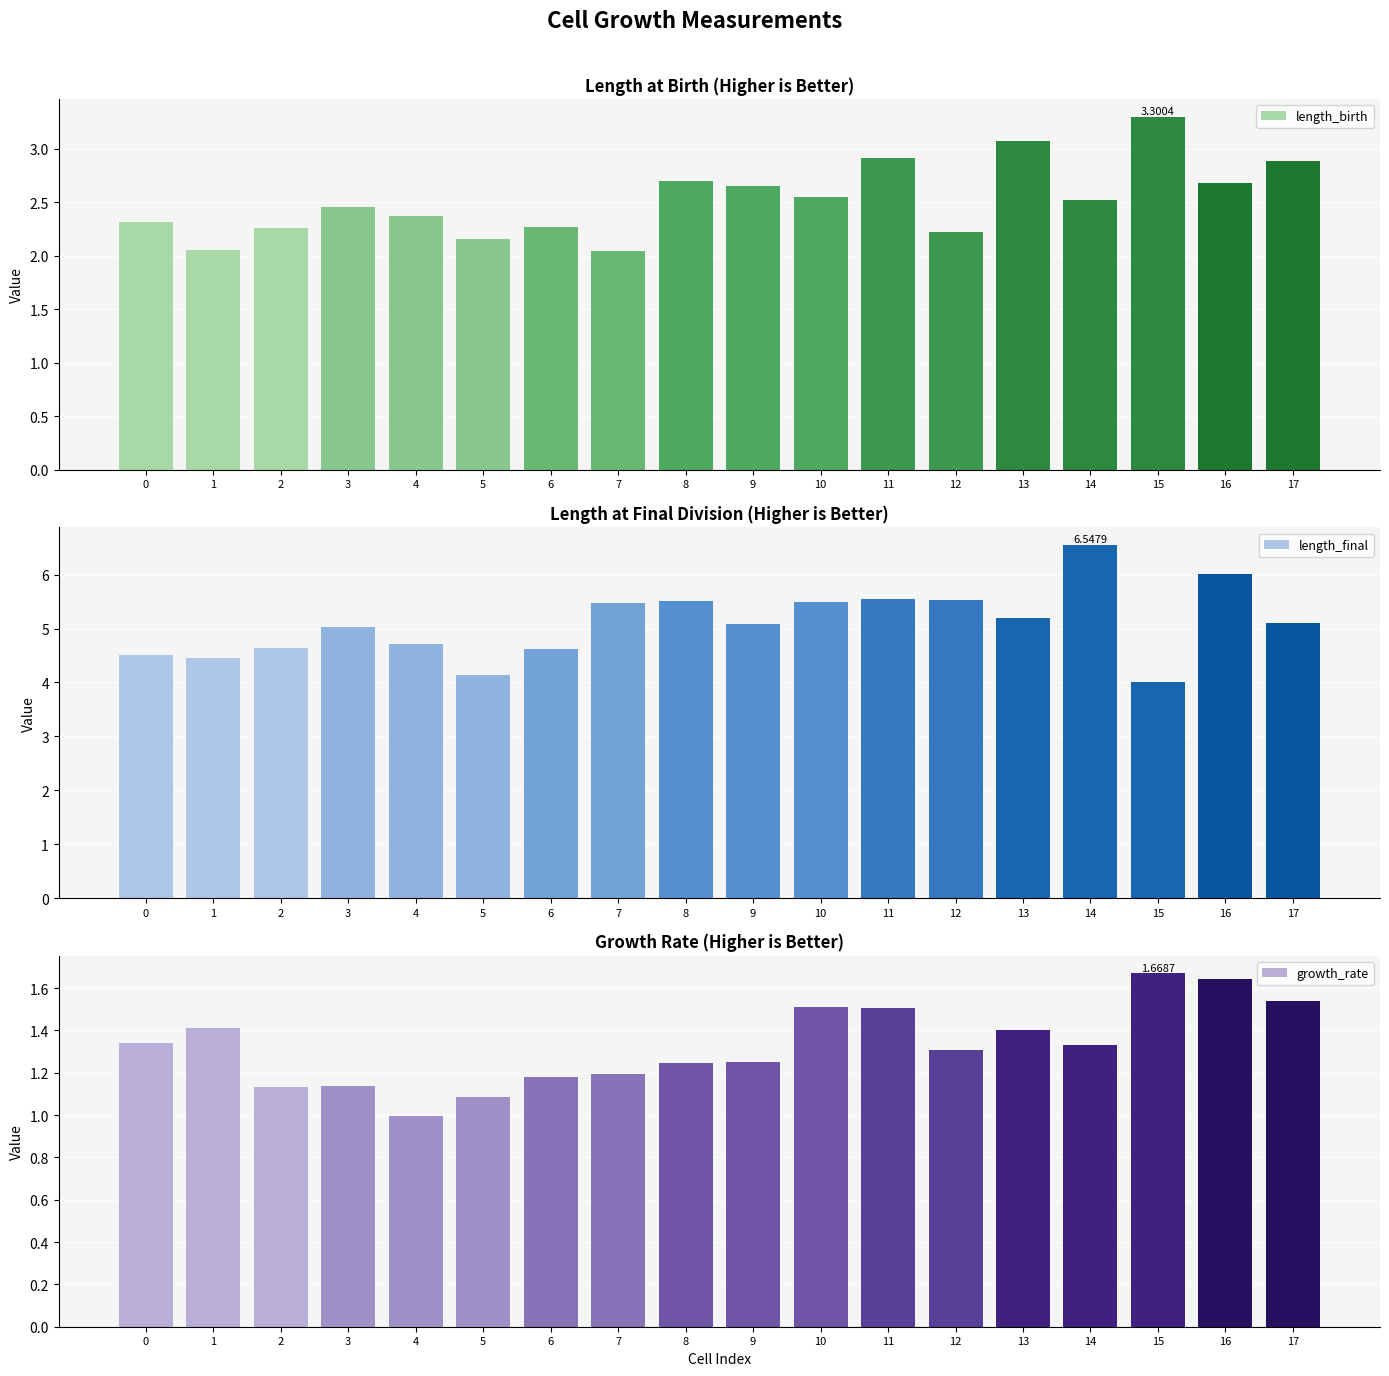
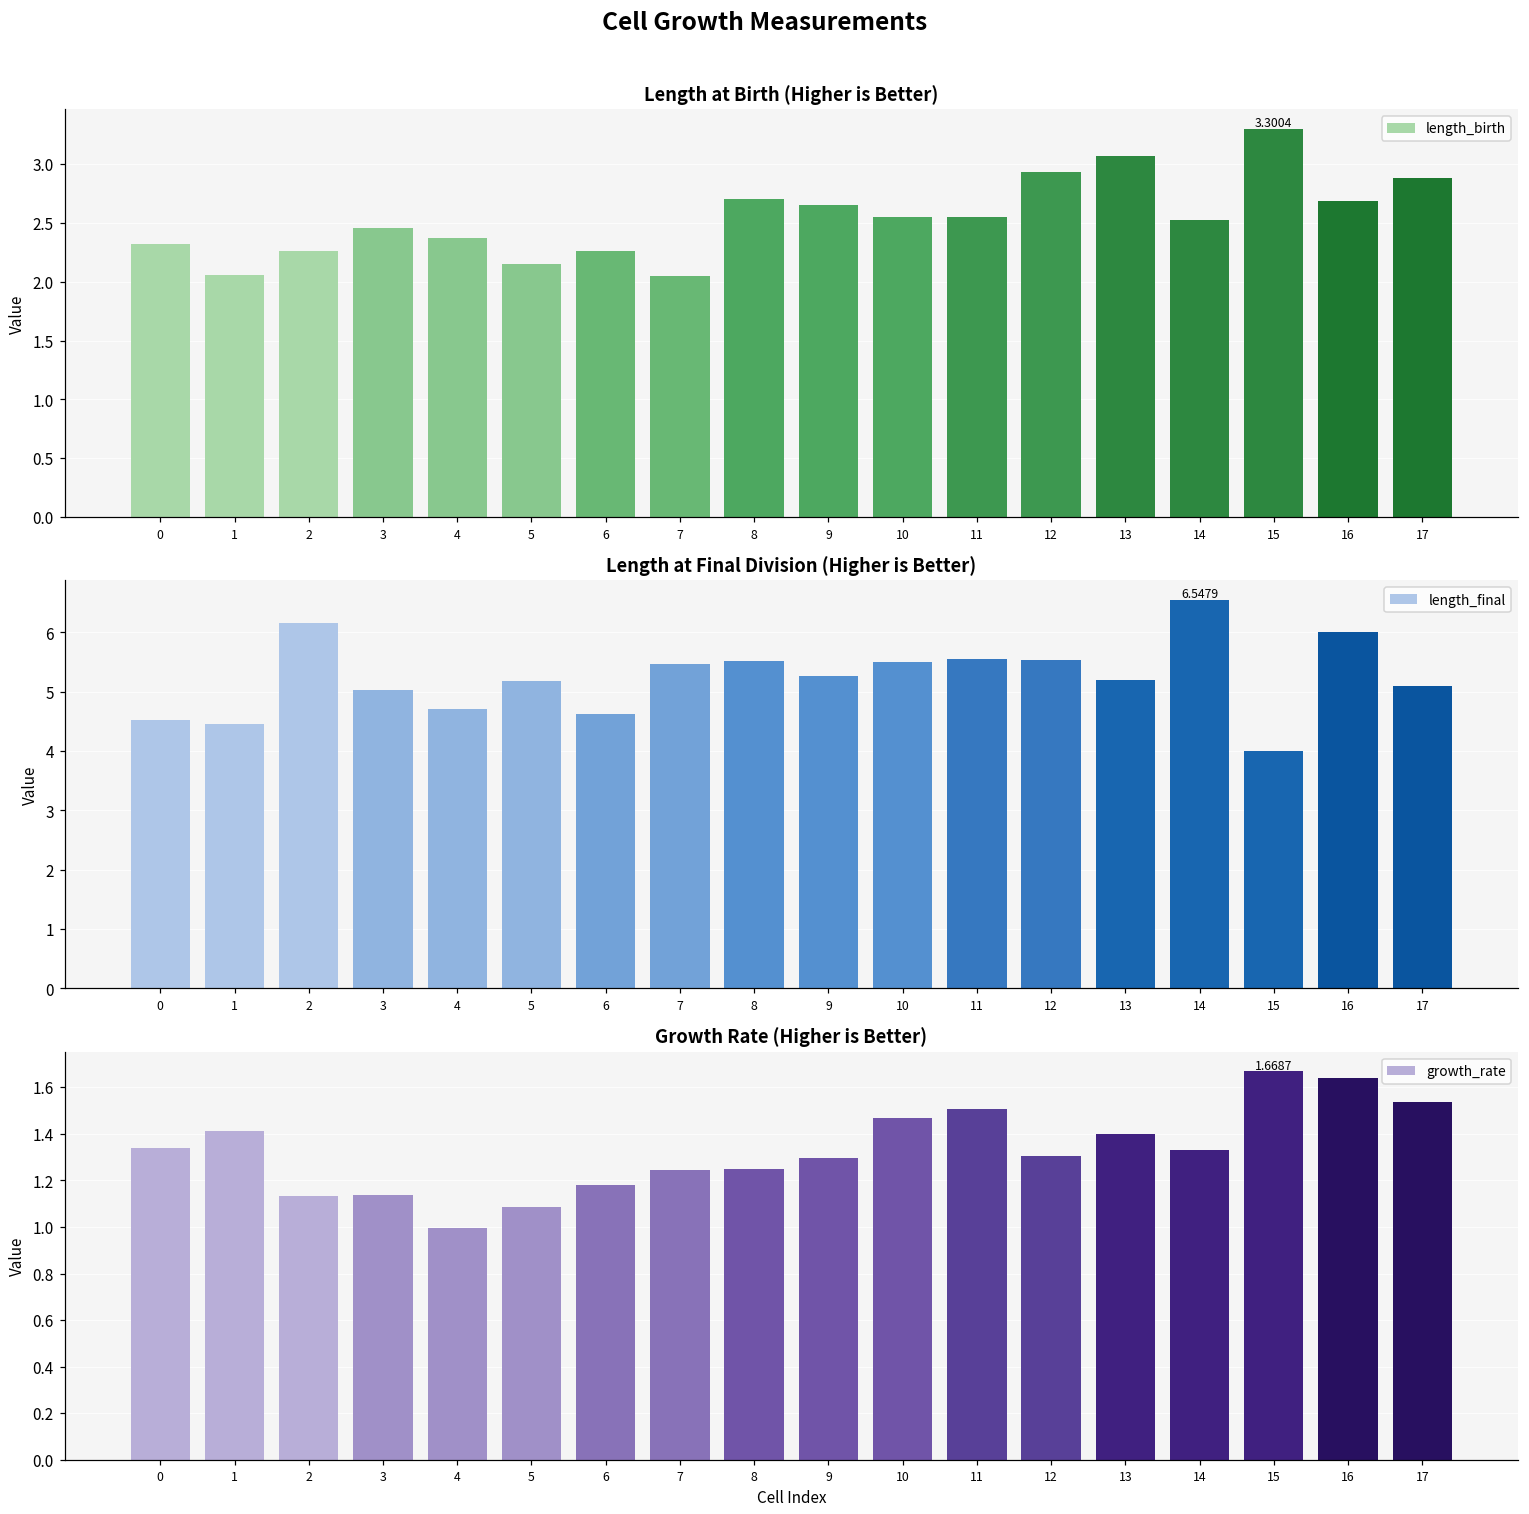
Length at Birth (Higher is Better), 11: 2.92 -> 2.55
Length at Birth (Higher is Better), 12: 2.22 -> 2.93
Length at Final Division (Higher is Better), 2: 4.6 -> 6.2
Length at Final Division (Higher is Better), 5: 4.1 -> 5.2
Length at Final Division (Higher is Better), 9: 5.1 -> 5.3
Growth Rate (Higher is Better), 7: 1.20 -> 1.24
Growth Rate (Higher is Better), 9: 1.25 -> 1.30
Growth Rate (Higher is Better), 10: 1.51 -> 1.47
